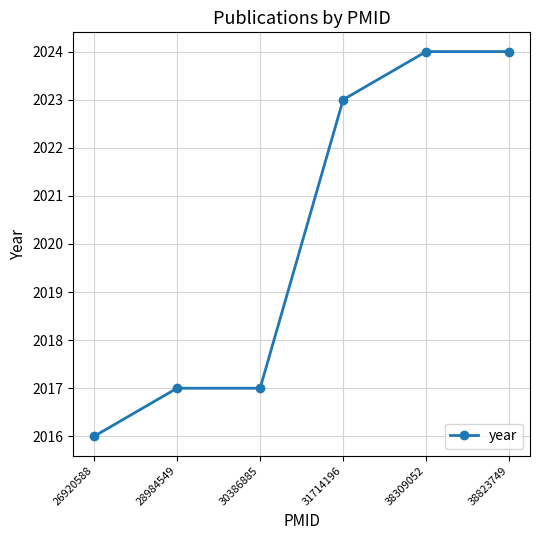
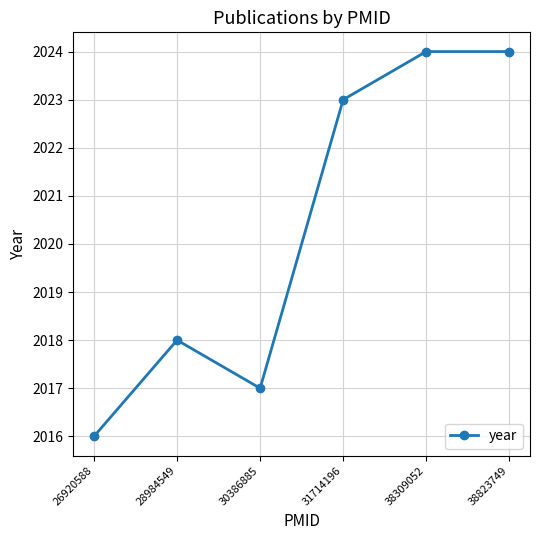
28984549: 2017 -> 2018
